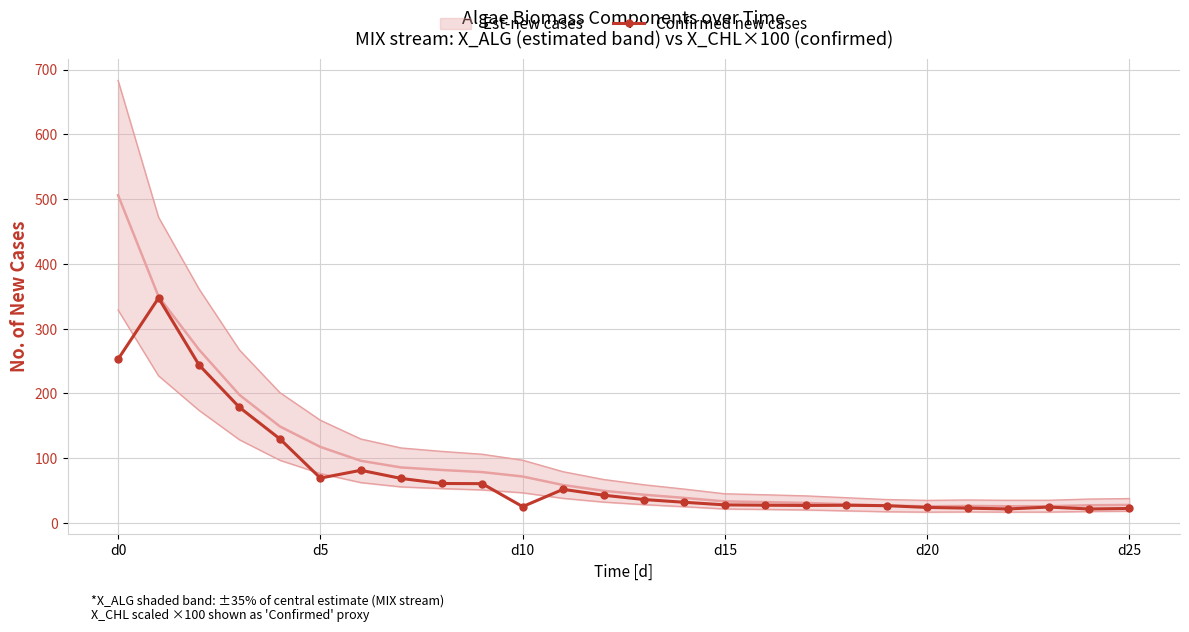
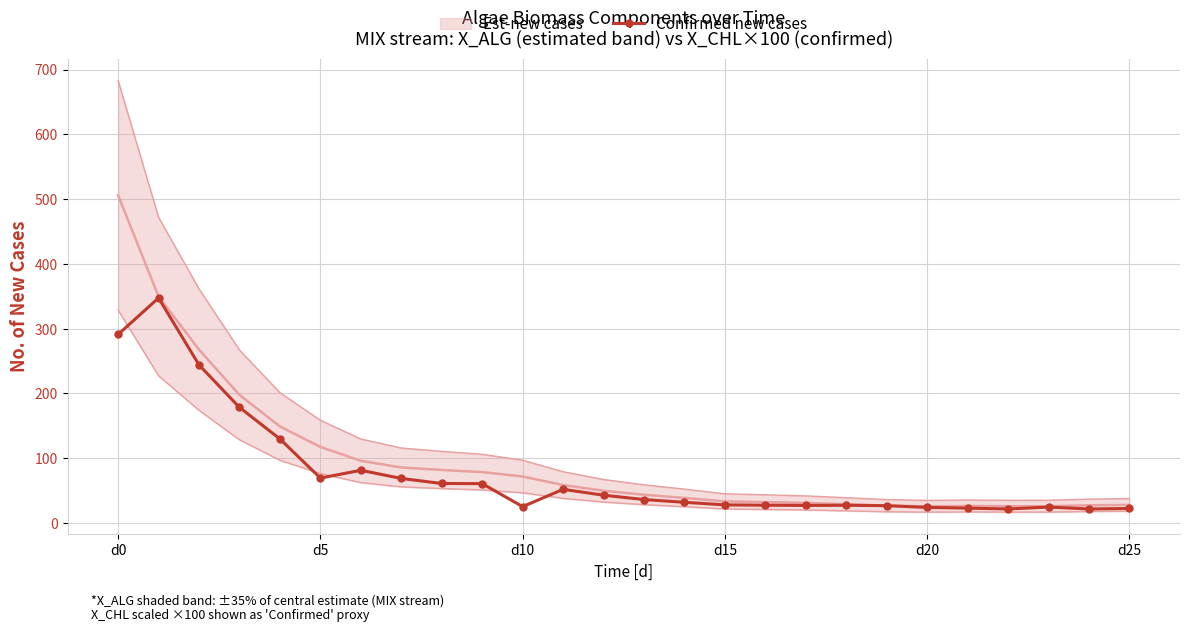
Confirmed new cases, d0: 250 -> 290
